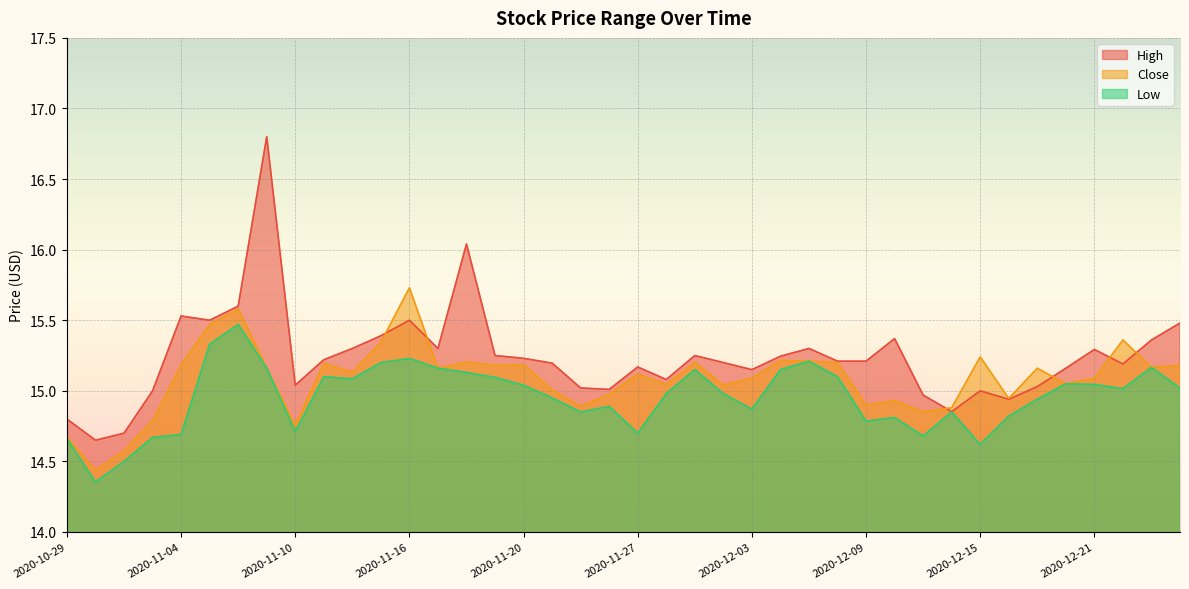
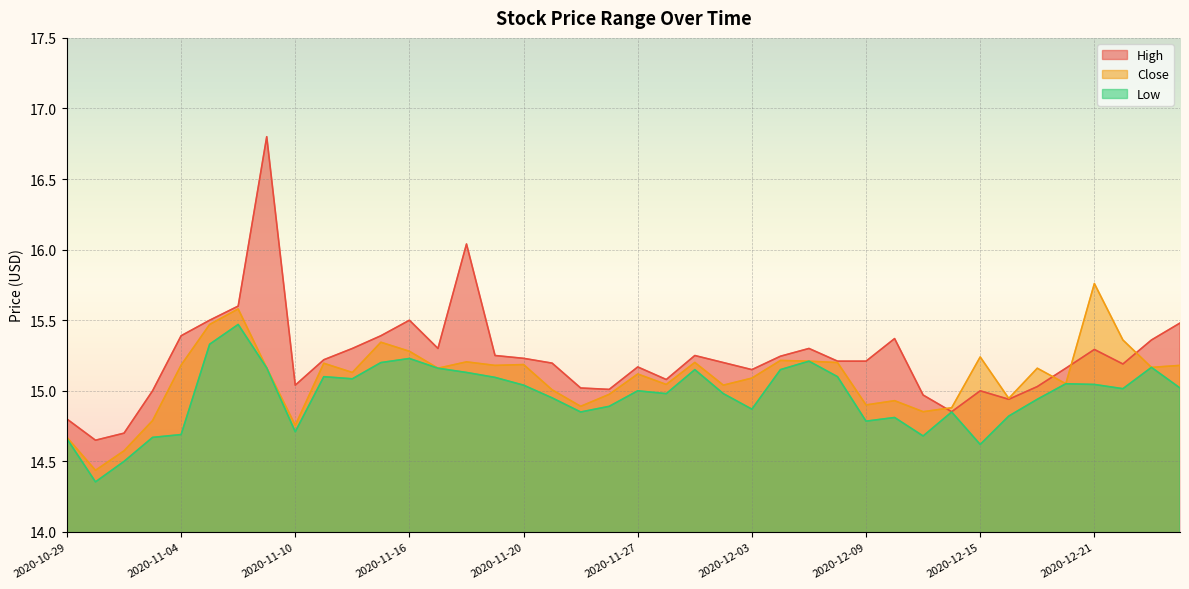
High, 2020-11-04: 15.53 -> 15.39
Close, 2020-11-16: 15.73 -> 15.28
Low, 2020-11-27: 14.7 -> 15.0
Close, 2020-12-21: 15.09 -> 15.76
